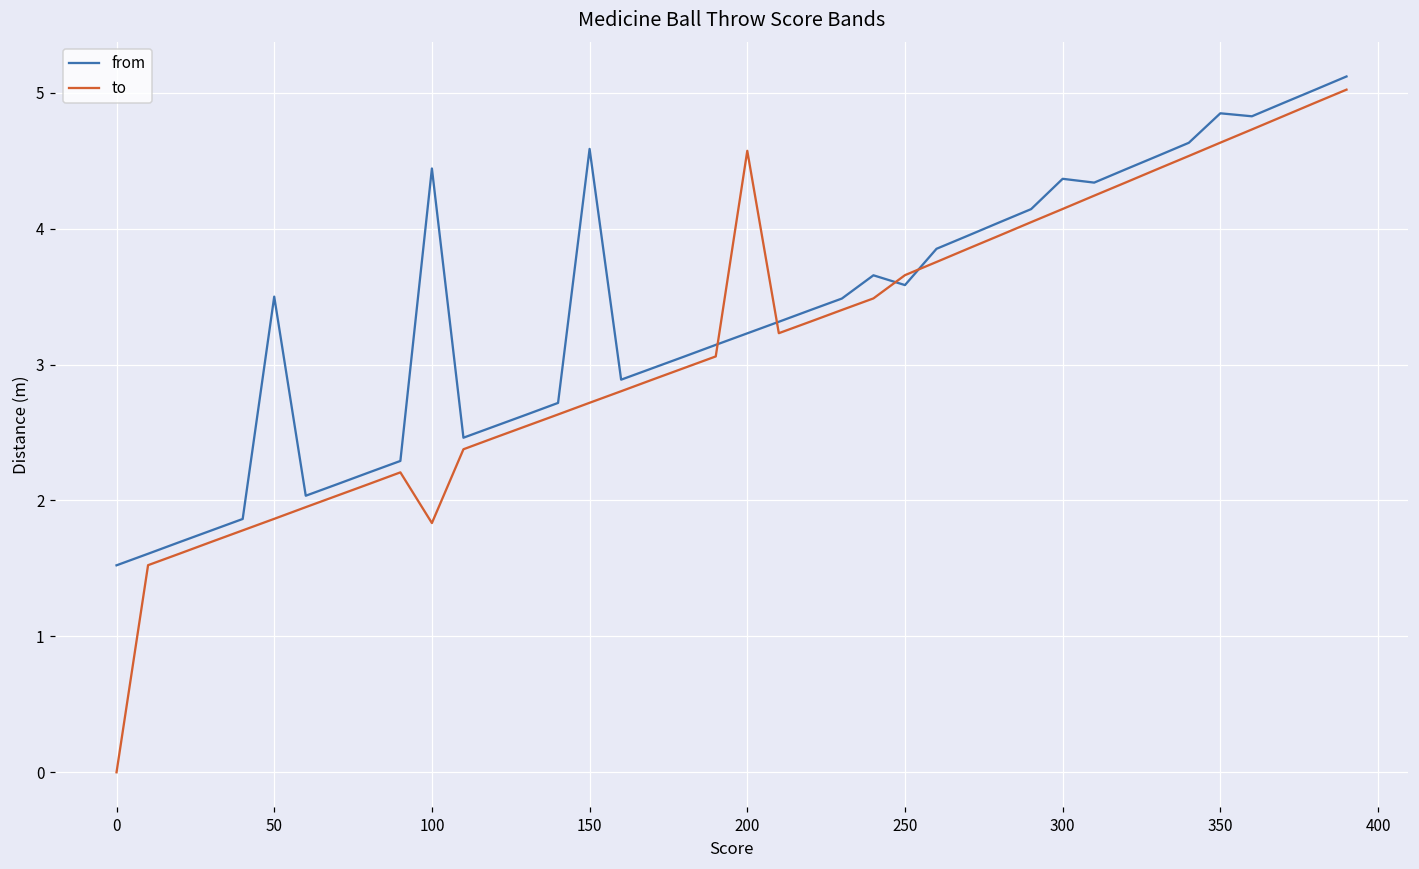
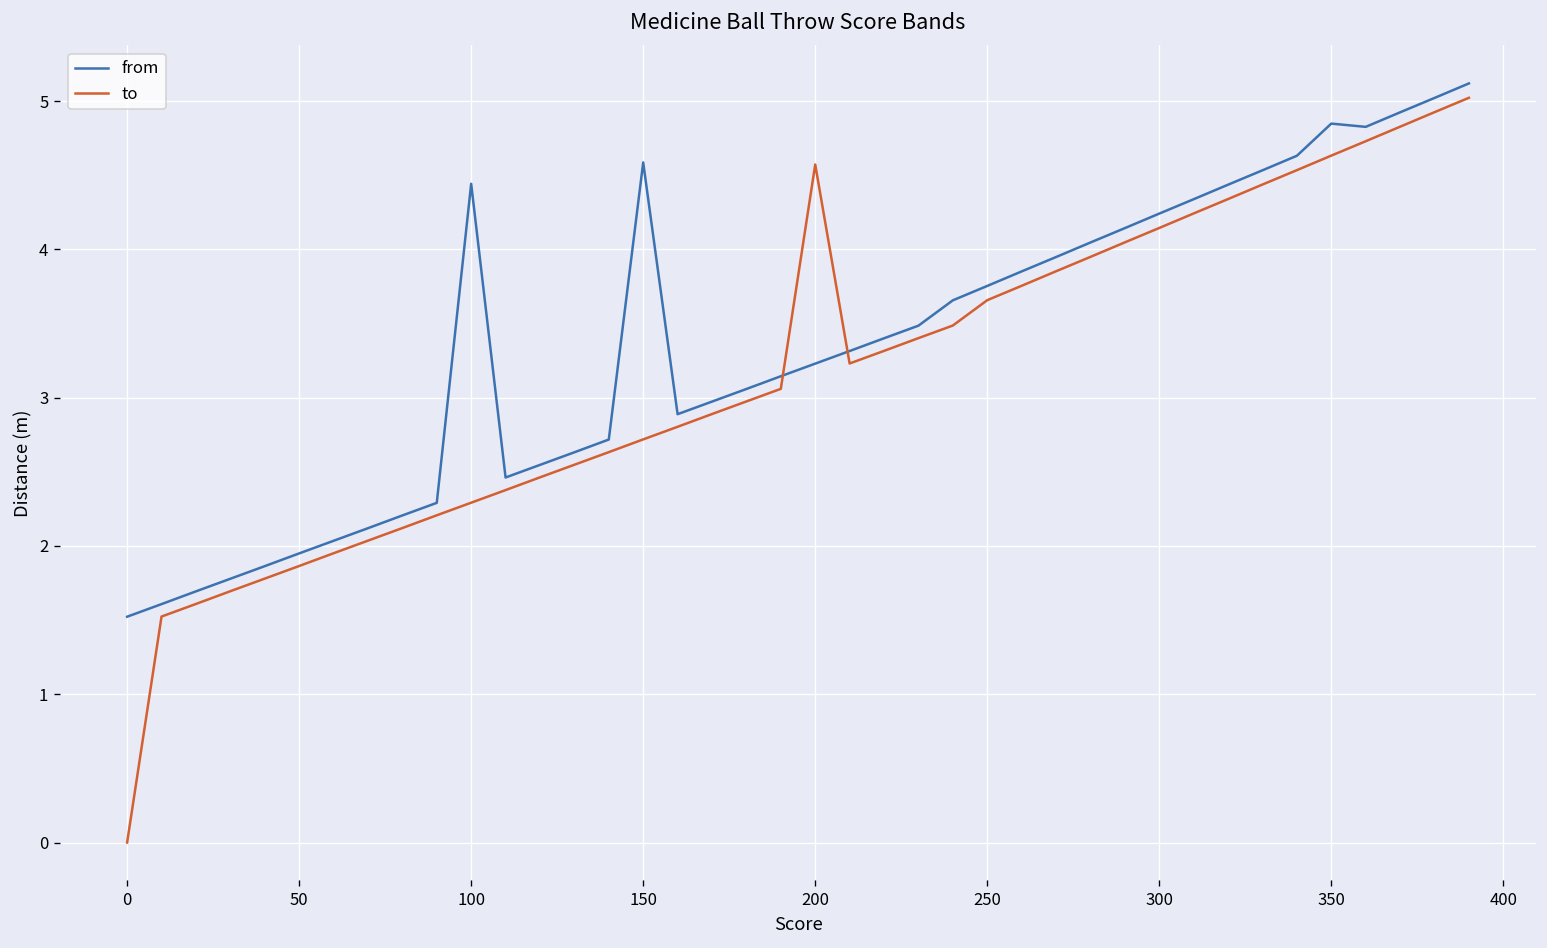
from, 50: 3.50 -> 1.95
to, 100: 1.83 -> 2.29
from, 250: 3.59 -> 3.75
from, 300: 4.37 -> 4.24
